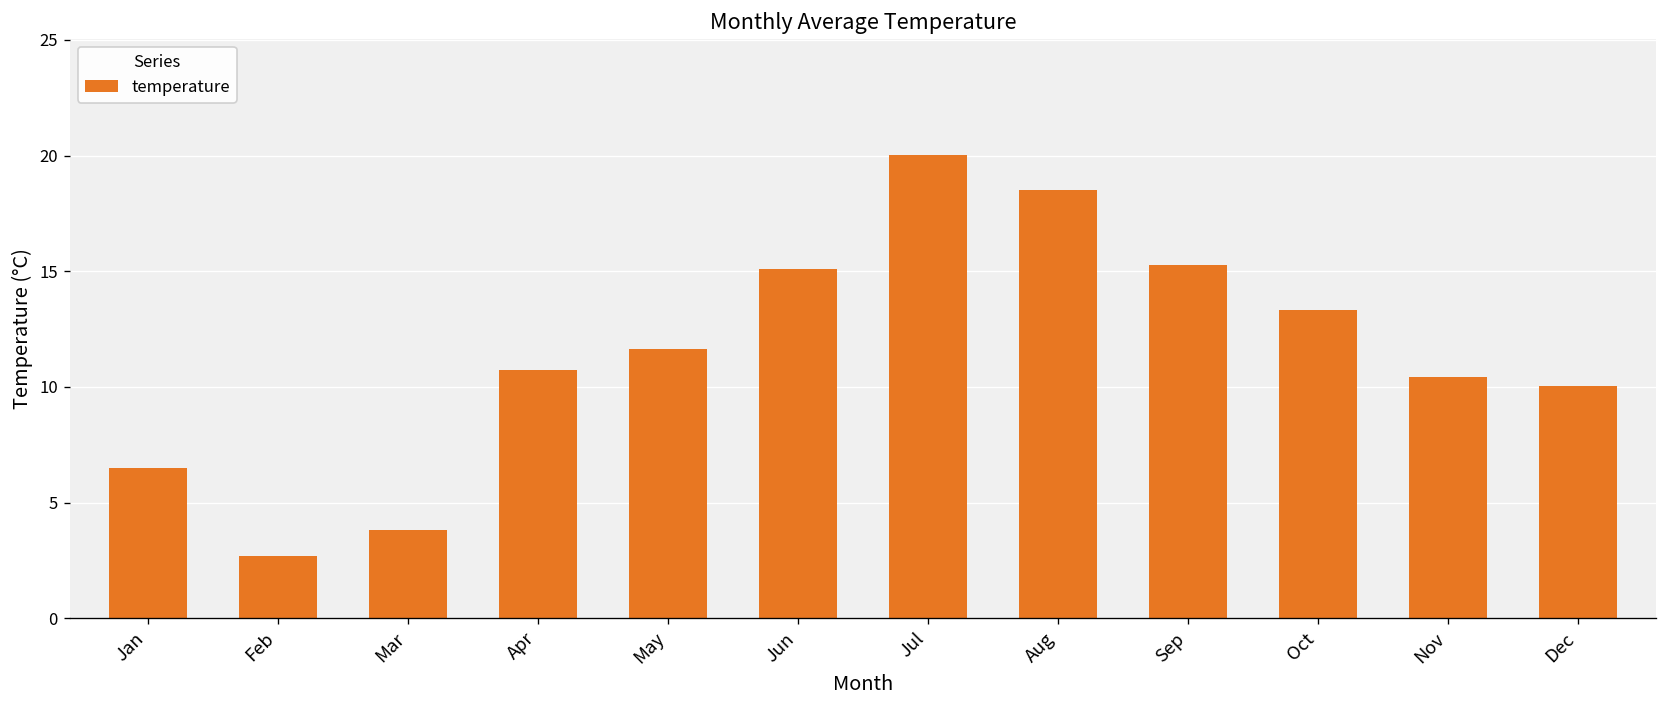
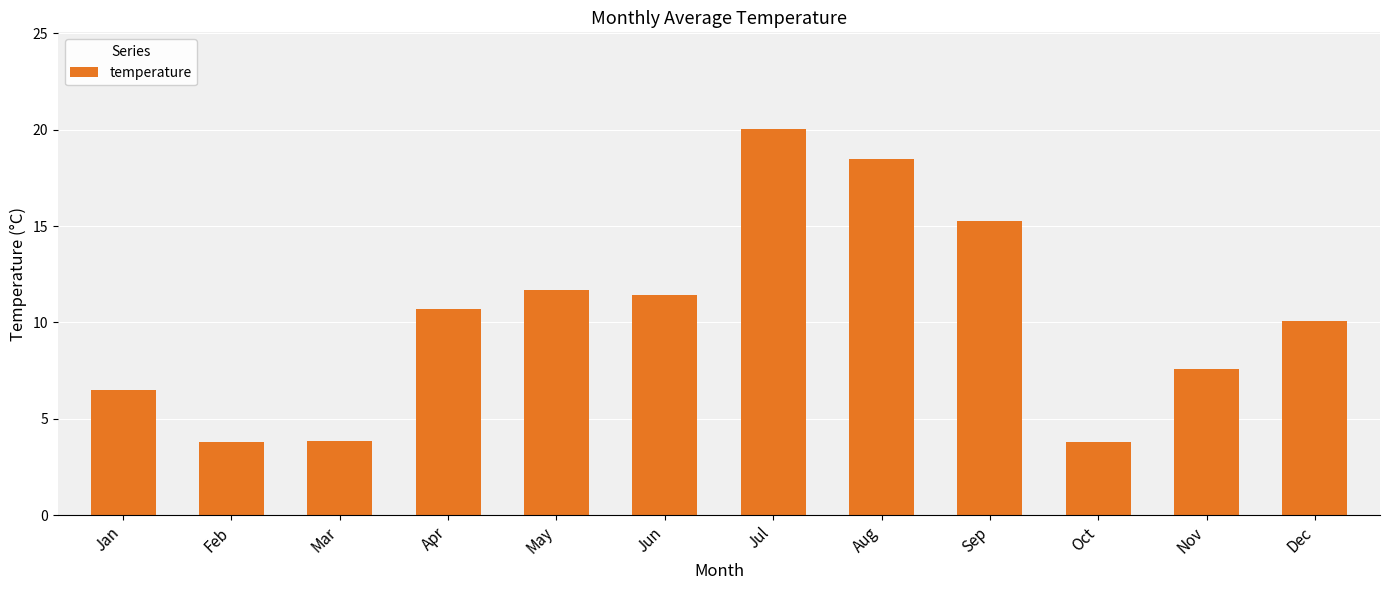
Feb: 2.7 -> 3.8
Jun: 15.1 -> 11.4
Oct: 13.3 -> 3.8
Nov: 10.4 -> 7.6
